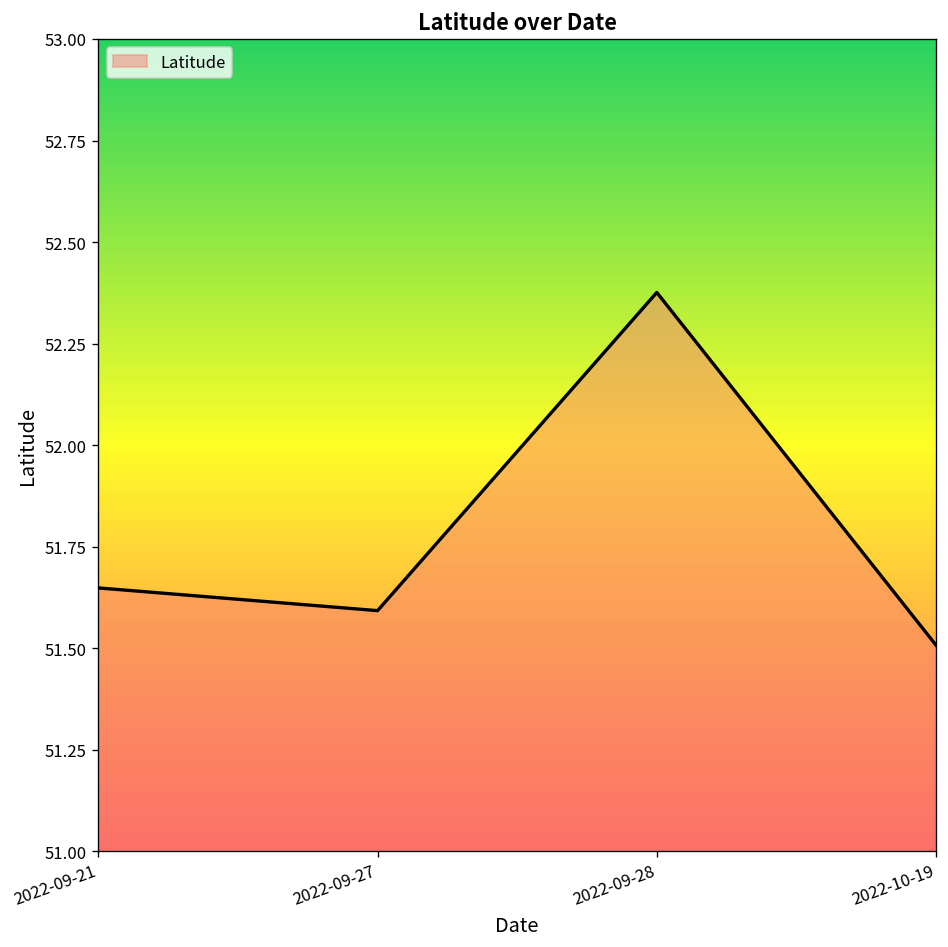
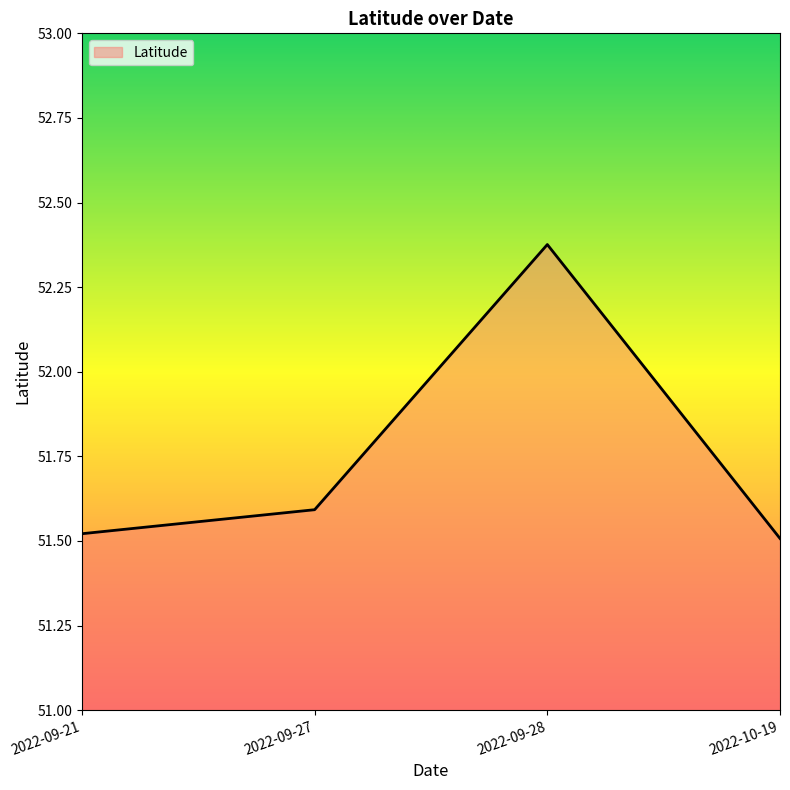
2022-09-21: 51.65 -> 51.52
